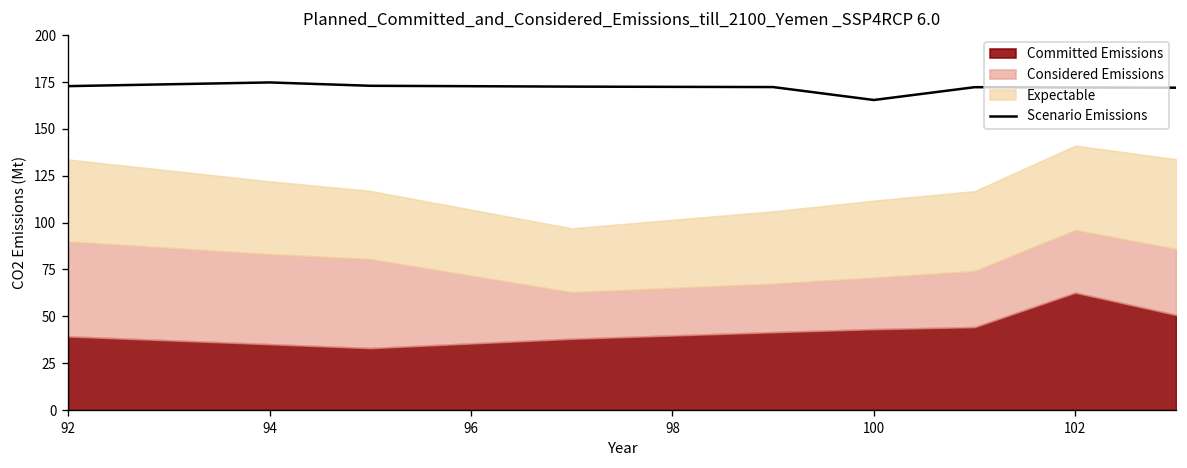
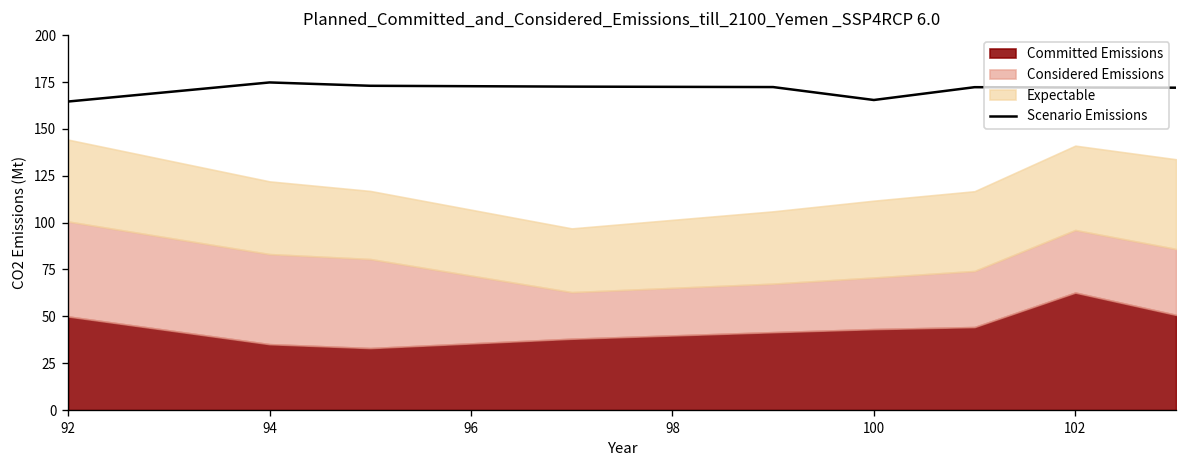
Scenario Emissions, 92: 173 -> 165
Committed Emissions, 92: 39 -> 50
